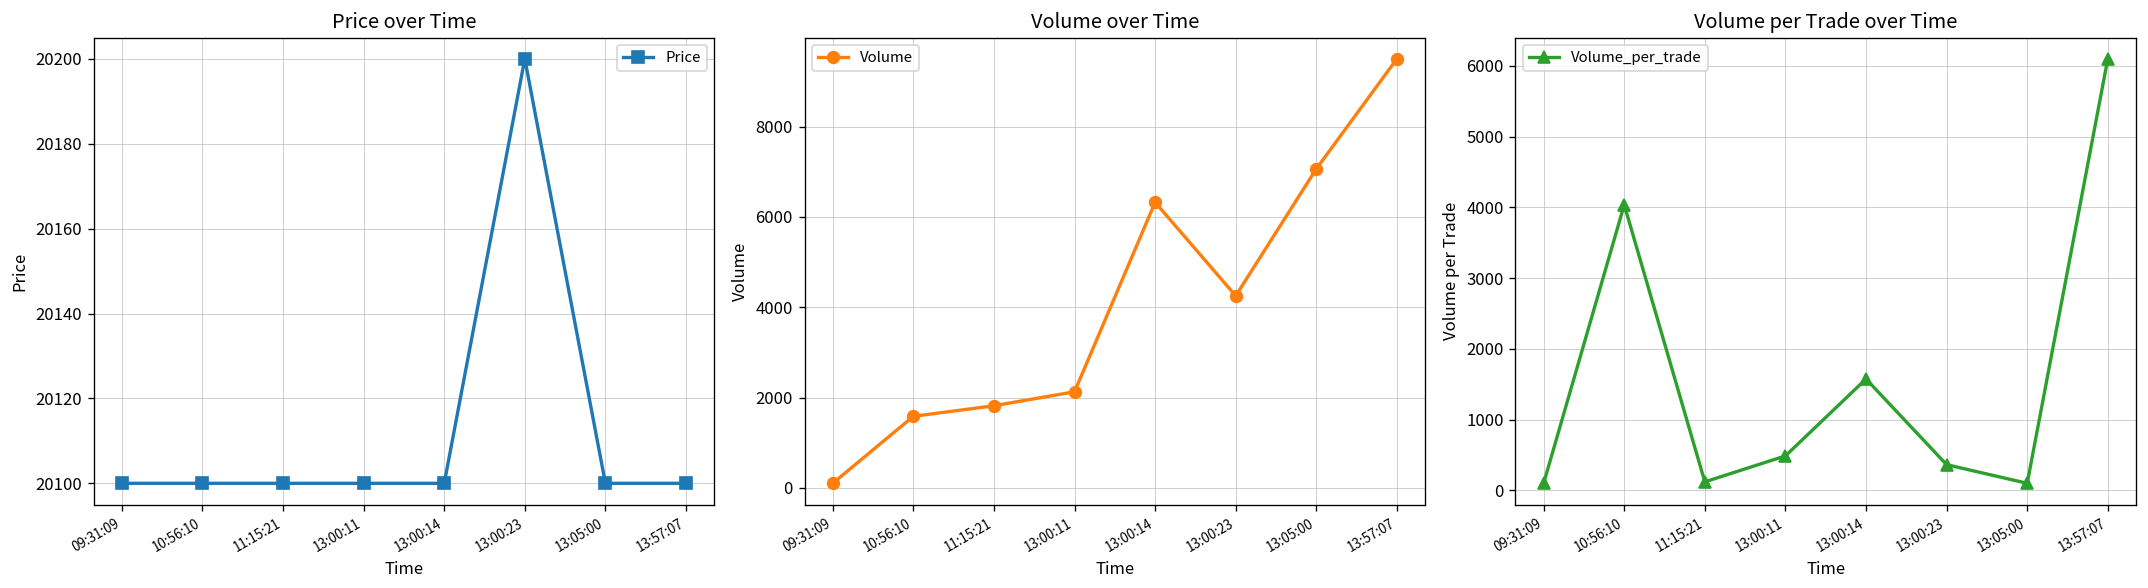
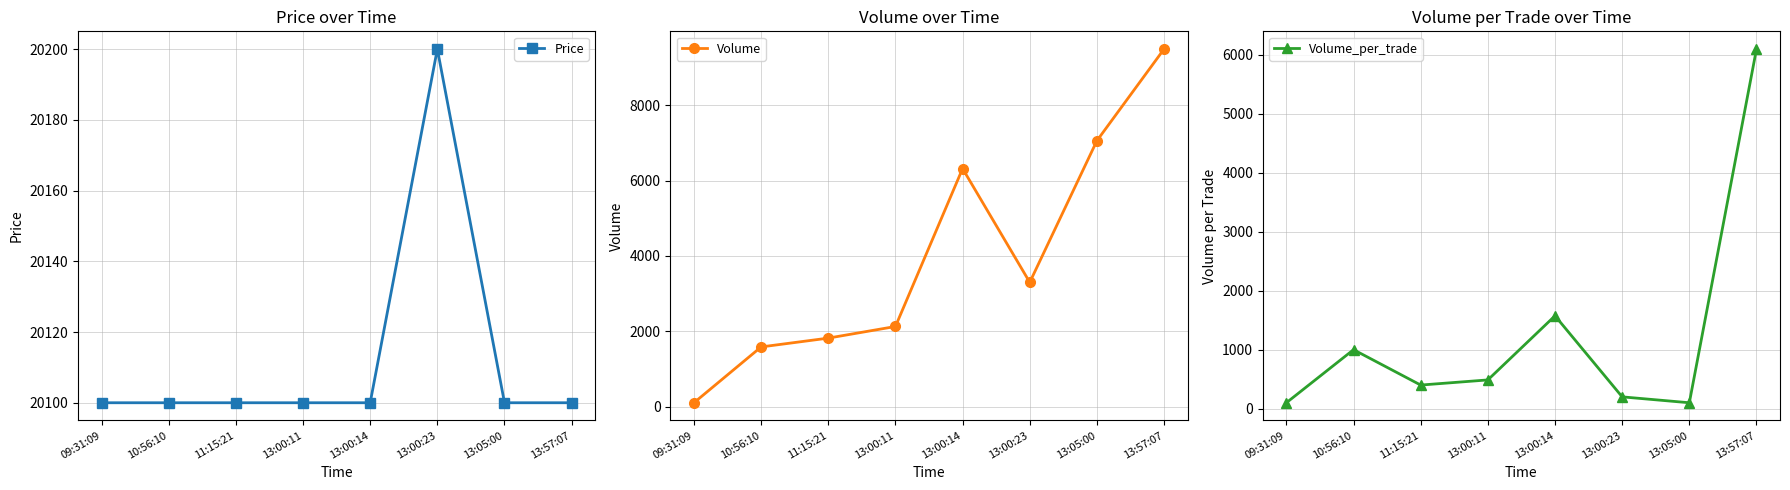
Volume over Time, 13:00:23: 4300 -> 3300
Volume per Trade over Time, 10:56:10: 4000 -> 1000
Volume per Trade over Time, 11:15:21: 100 -> 400
Volume per Trade over Time, 13:00:23: 400 -> 200
